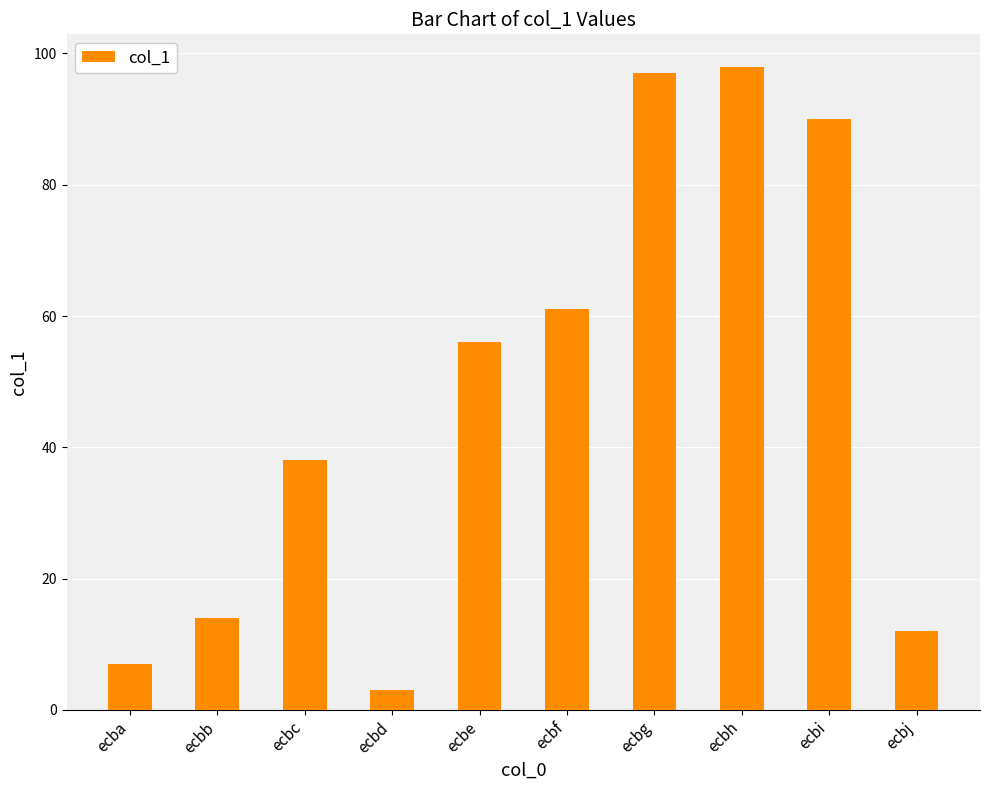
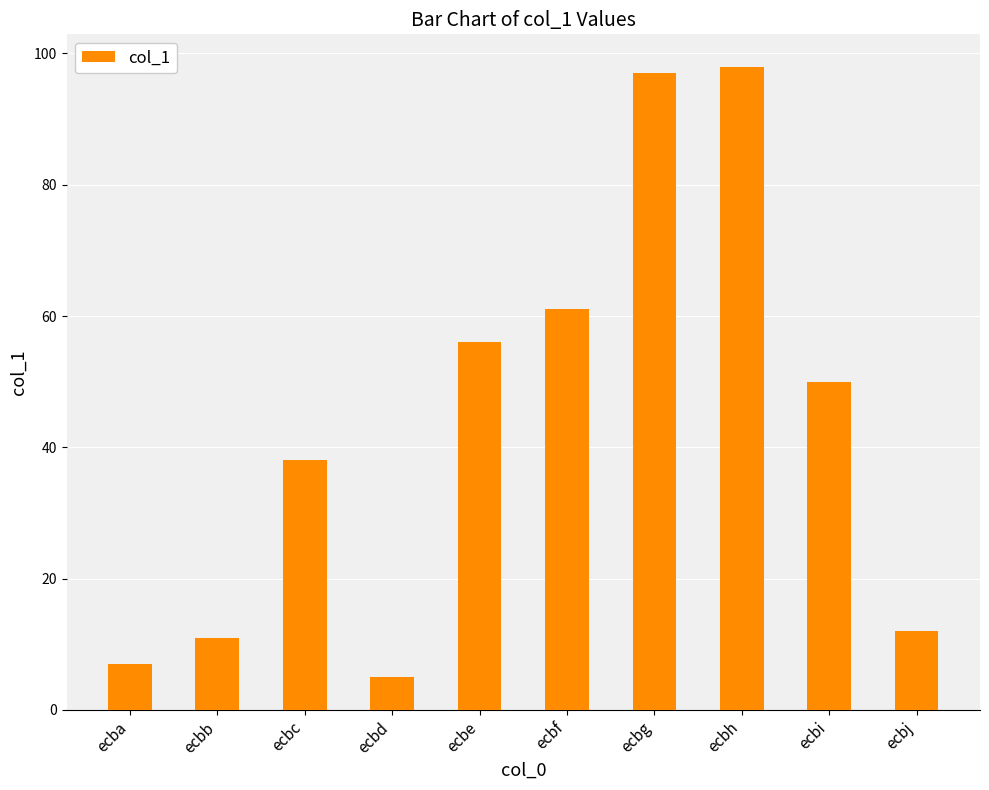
ecbb: 14 -> 11
ecbd: 3 -> 5
ecbi: 90 -> 50
